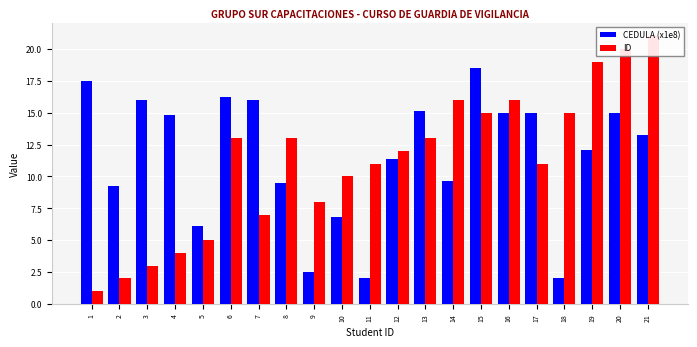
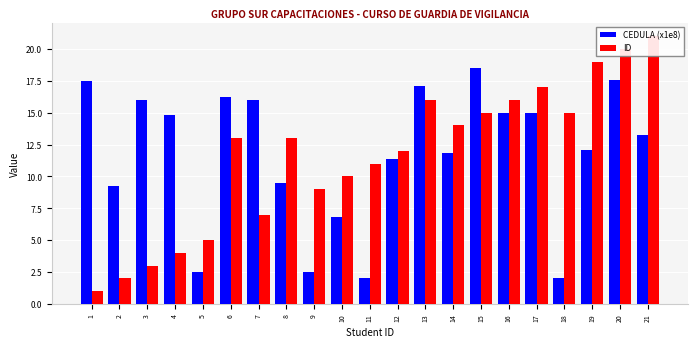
CEDULA (x1e8), 5: 6.1 -> 2.5
ID, 9: 8 -> 9
CEDULA (x1e8), 13: 15.1 -> 17.1
ID, 13: 13 -> 16
CEDULA (x1e8), 14: 9.6 -> 11.8
ID, 14: 16 -> 14
ID, 17: 11 -> 17
CEDULA (x1e8), 20: 15.0 -> 17.5
